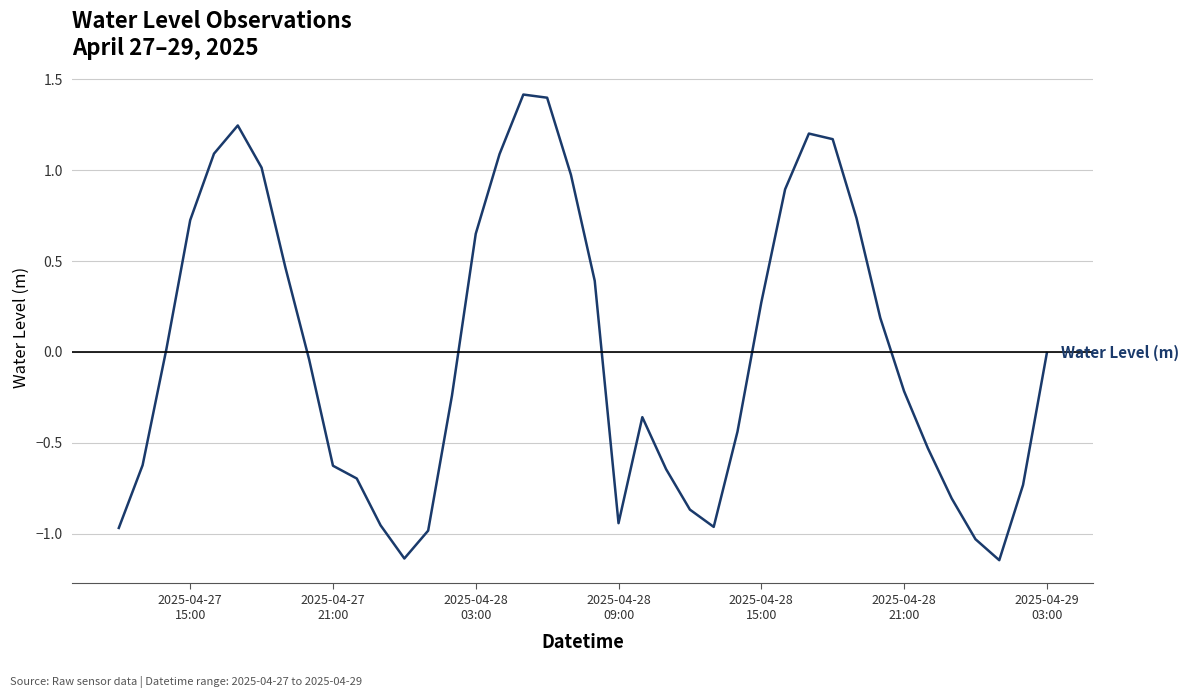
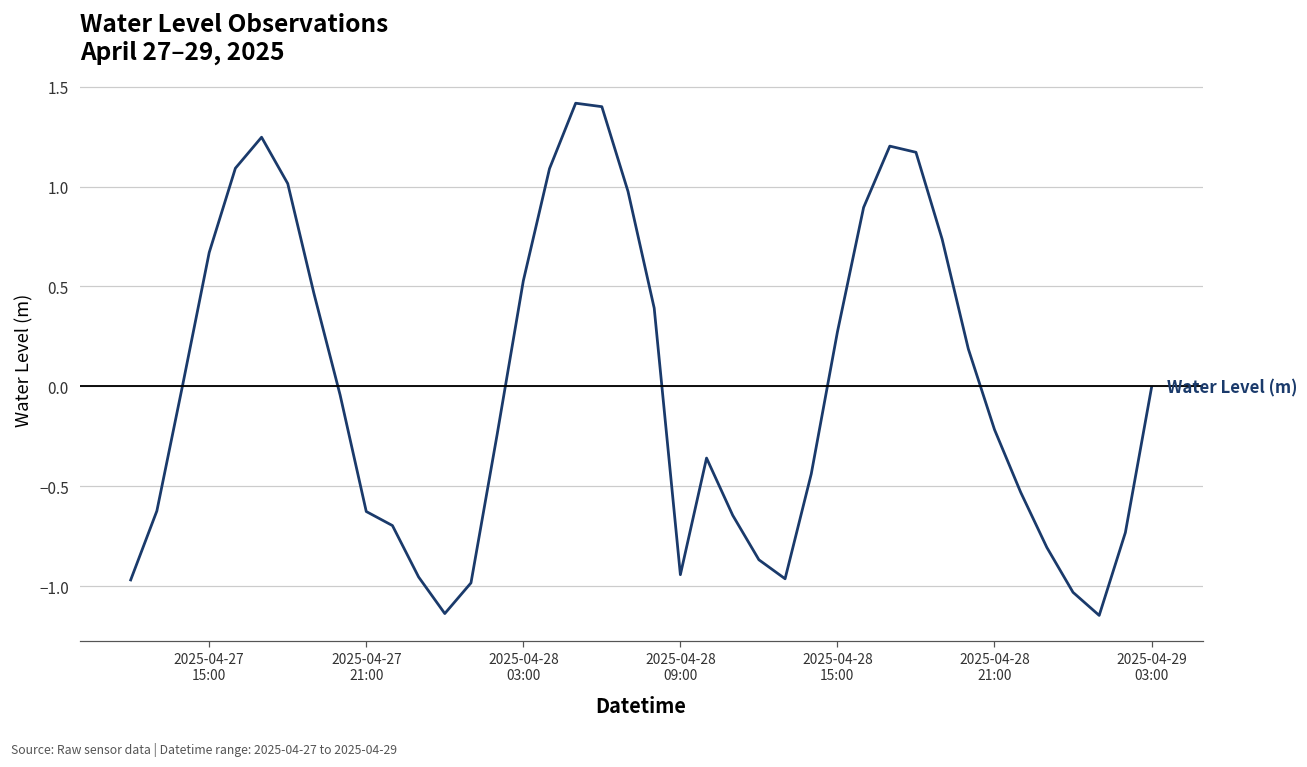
2025-04-27 15:00: 0.73 -> 0.67
2025-04-28 03:00: 0.65 -> 0.53
